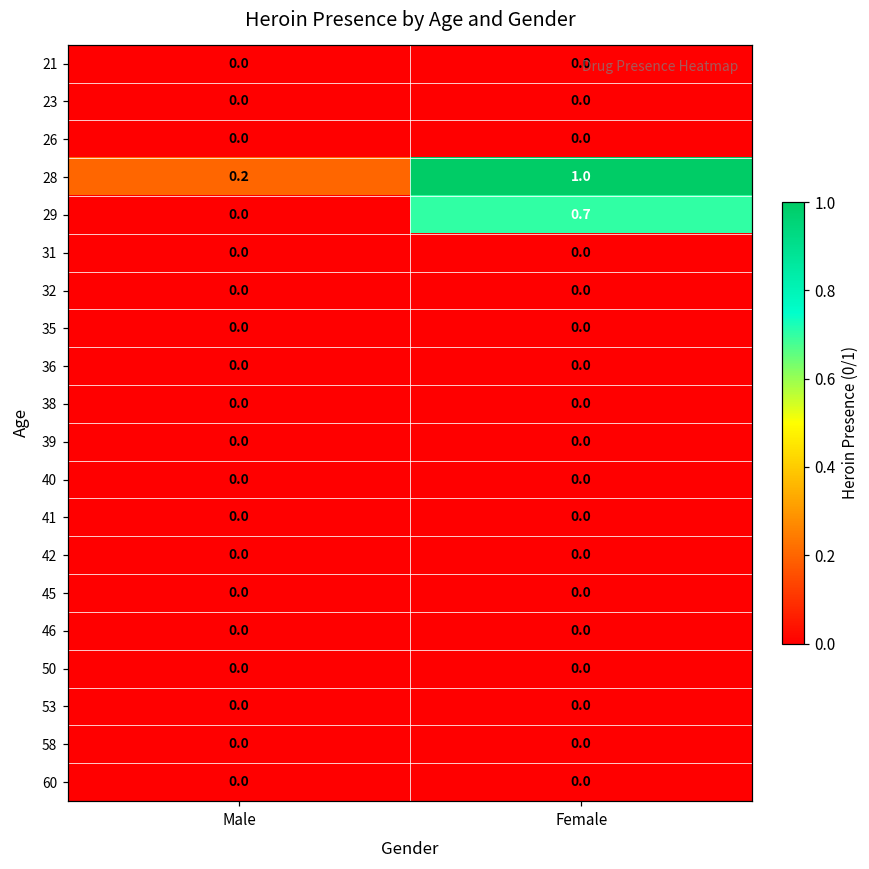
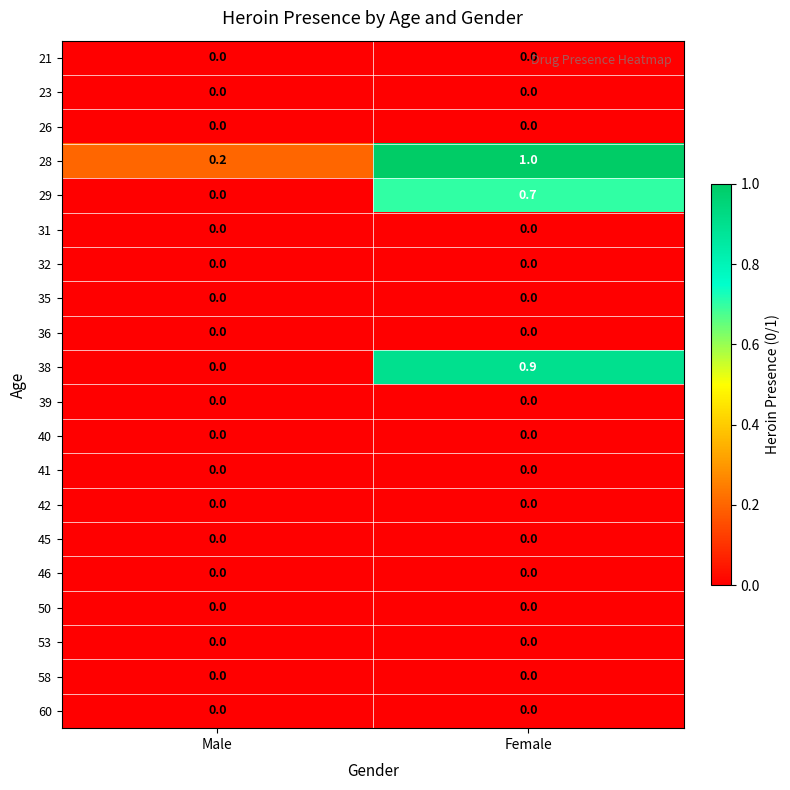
38, Female: 0.0 -> 0.9
